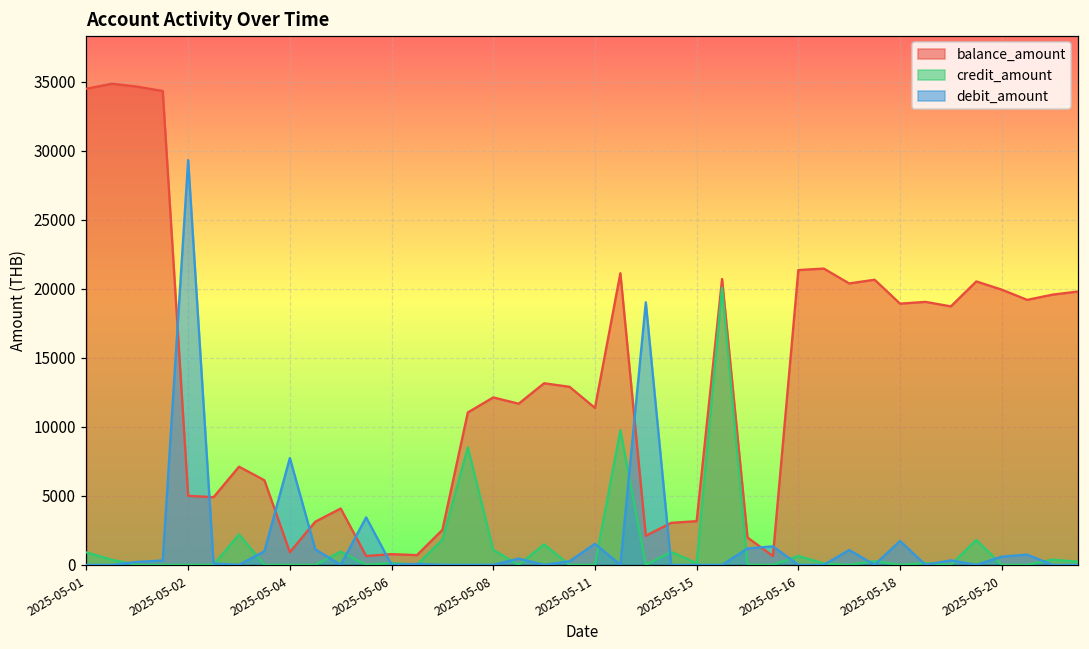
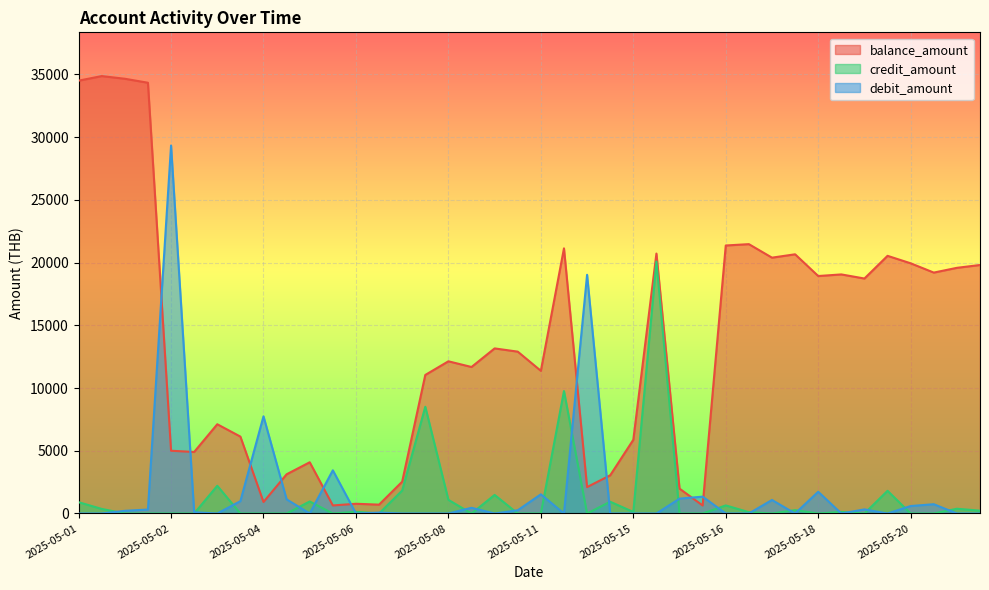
balance_amount, 2025-05-15: 3200 -> 5900
